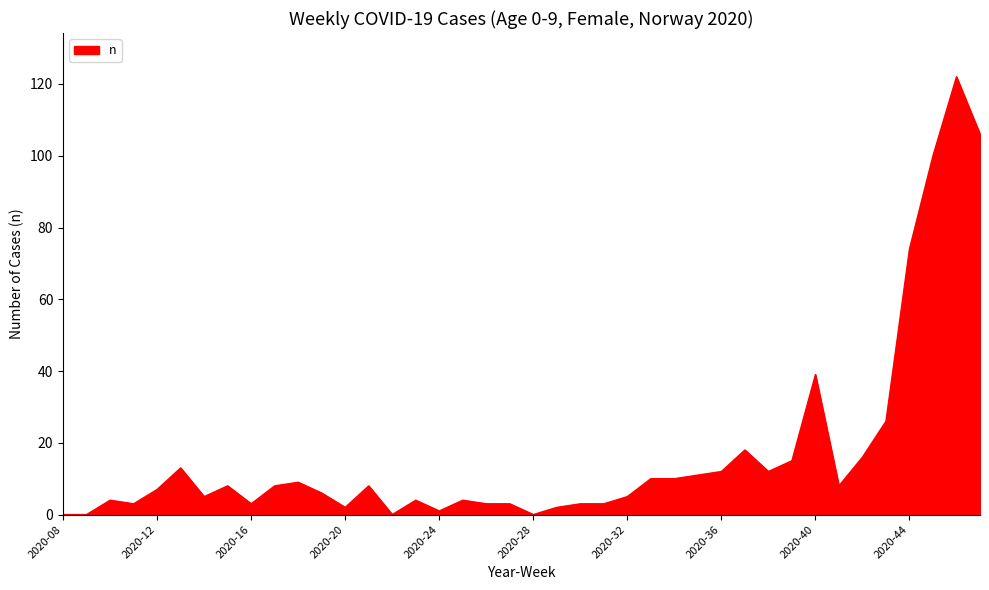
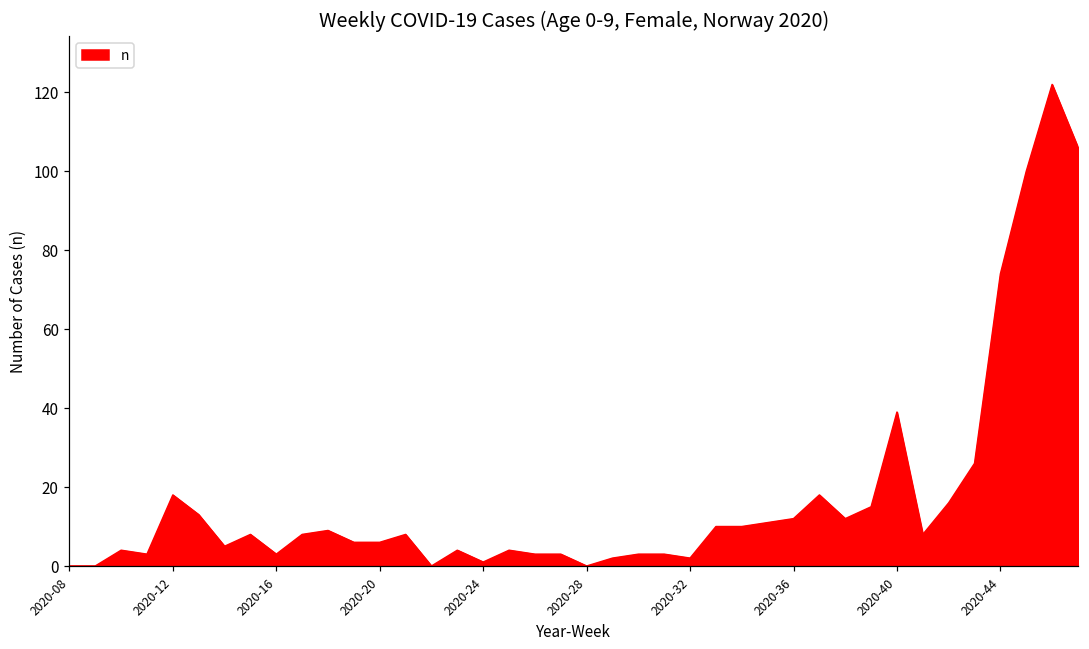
2020-12: 7 -> 18
2020-20: 2 -> 6
2020-32: 5 -> 2
